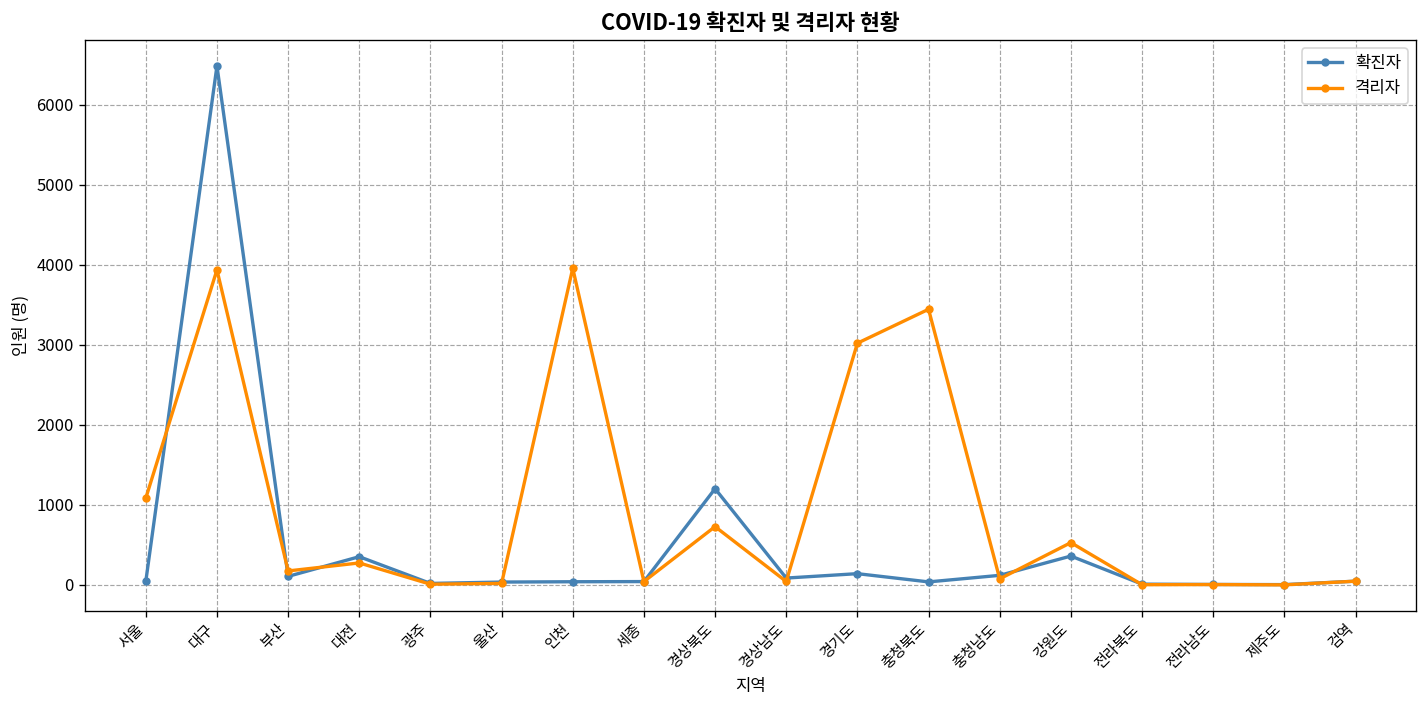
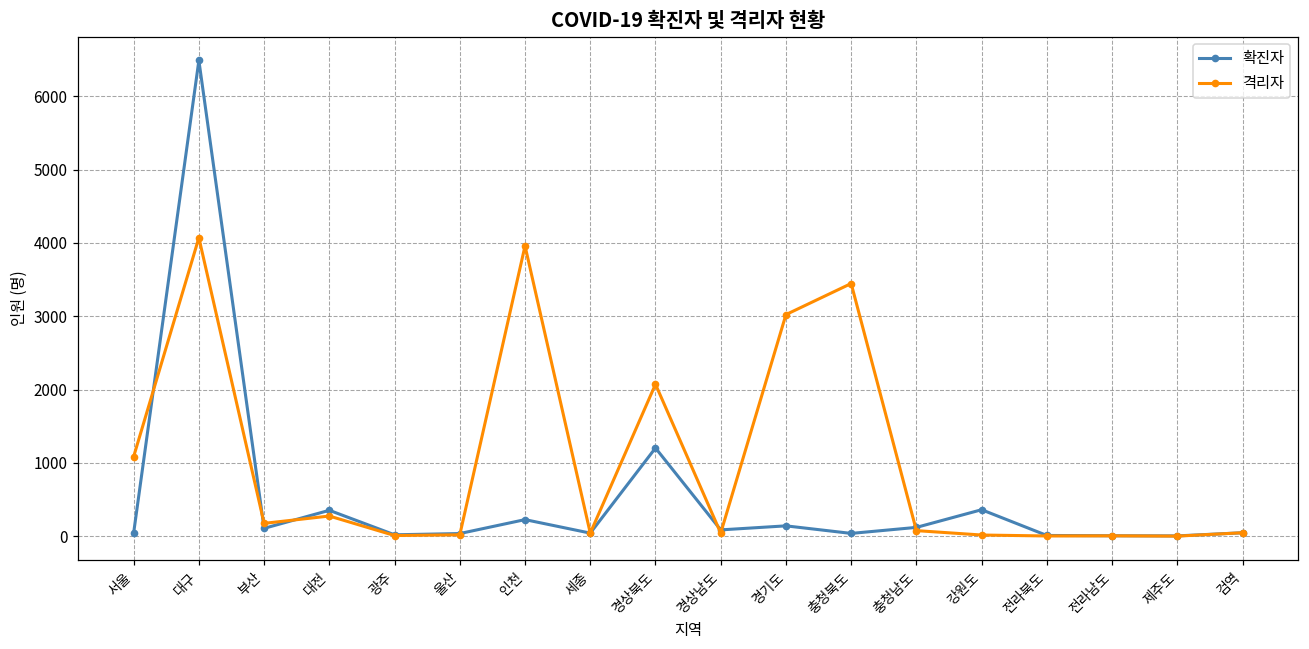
격리자, 대구: 3900 -> 4100
확진자, 인천: 0 -> 200
격리자, 경상북도: 700 -> 2100
격리자, 강원도: 500 -> 0
